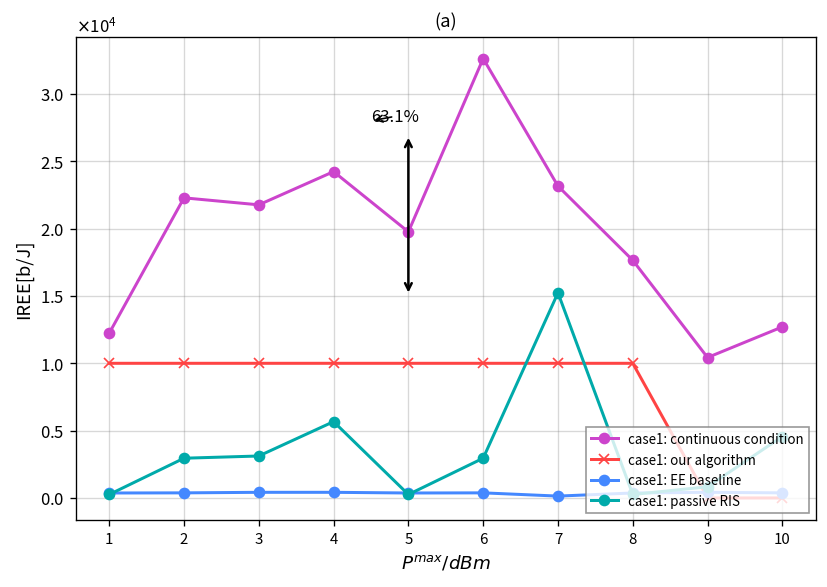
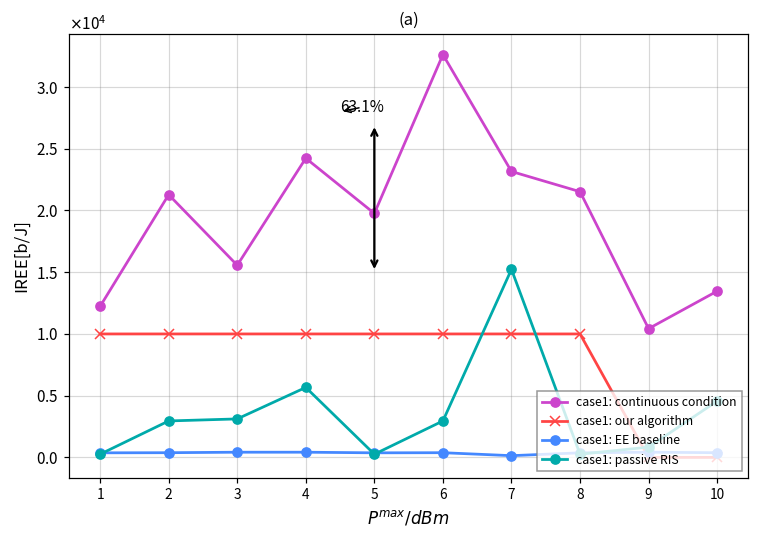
case1: continuous condition, 2: 22300 -> 21300
case1: continuous condition, 3: 21800 -> 15600
case1: continuous condition, 8: 17600 -> 21500
case1: continuous condition, 10: 12700 -> 13500
